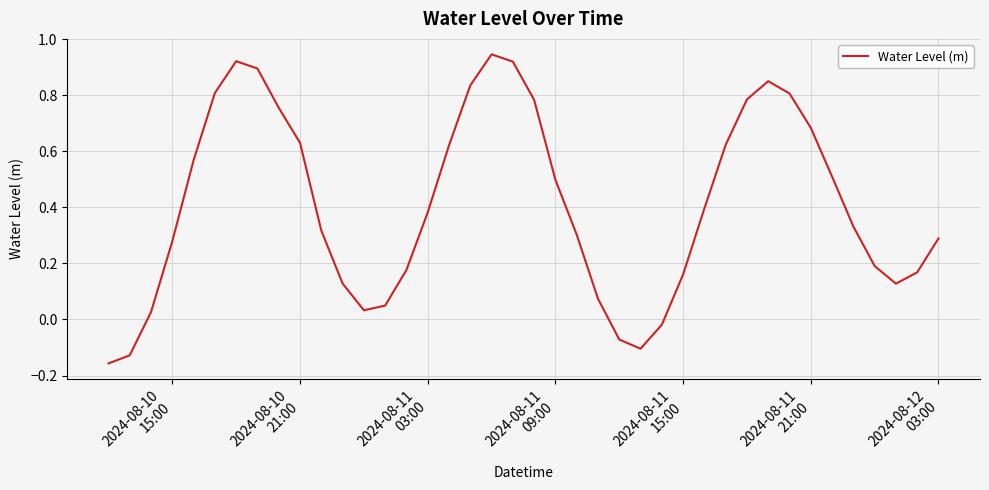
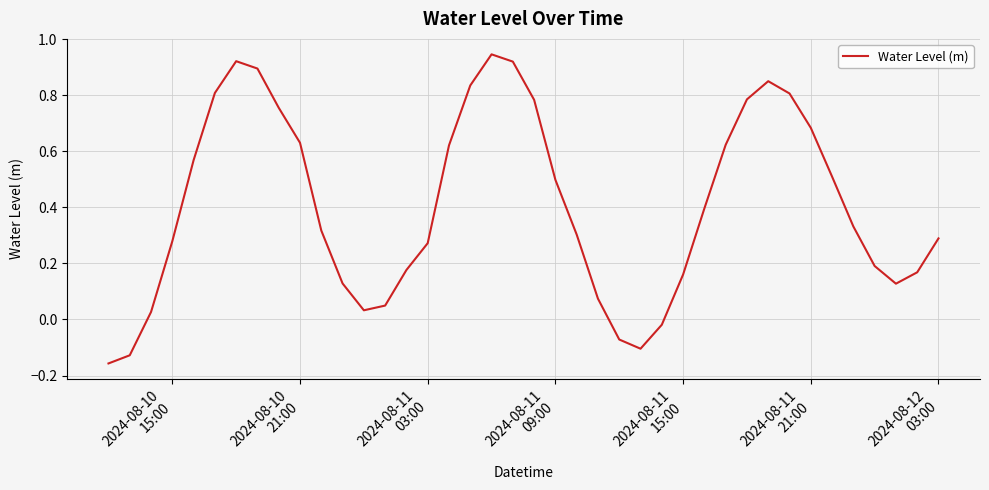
2024-08-11 03:00: 0.38 -> 0.27
